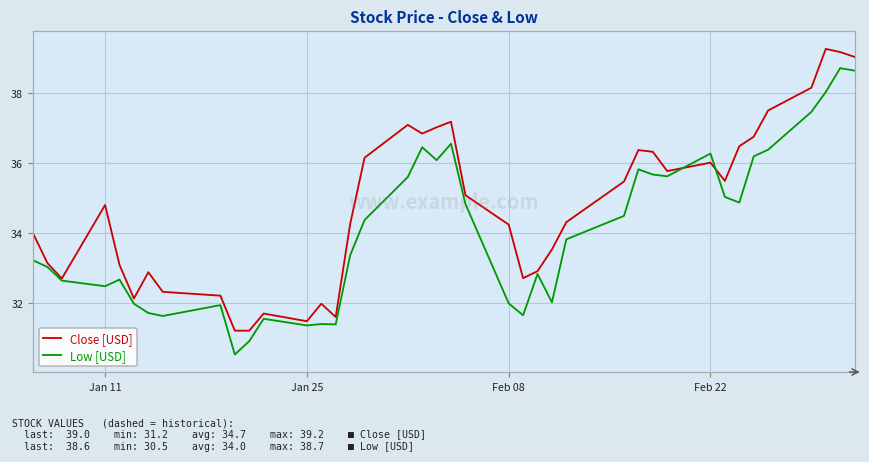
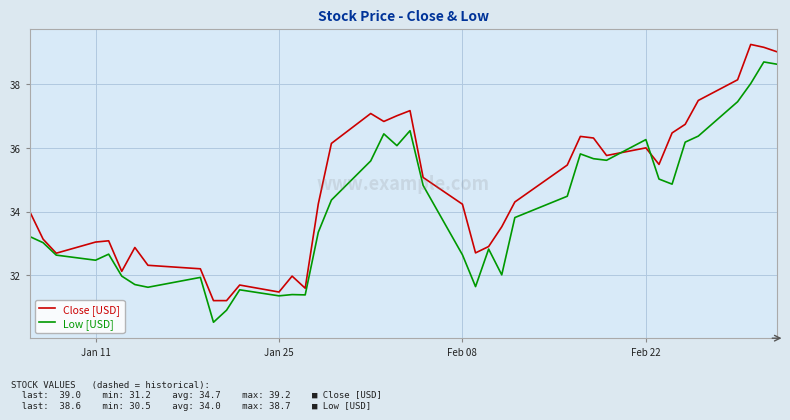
Close [USD], Jan 11: 34.8 -> 33.0
Low [USD], Feb 08: 32.0 -> 32.6
